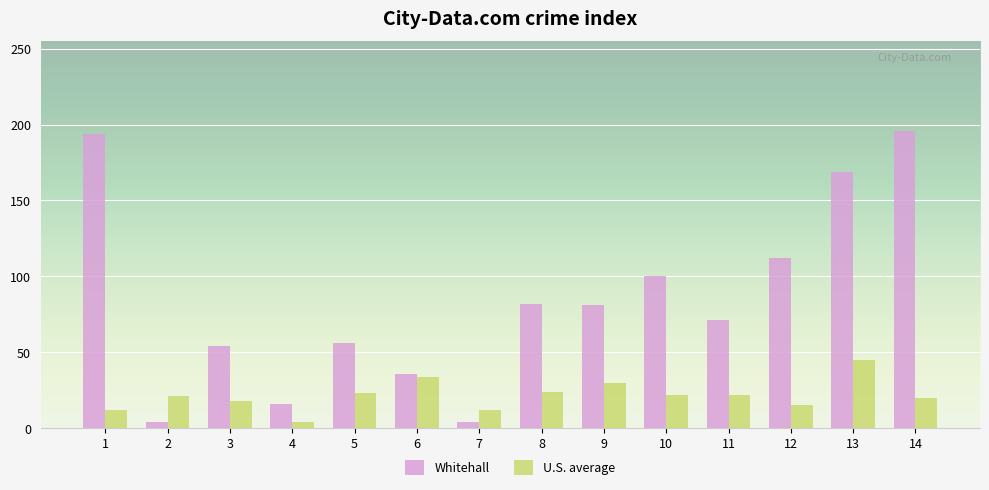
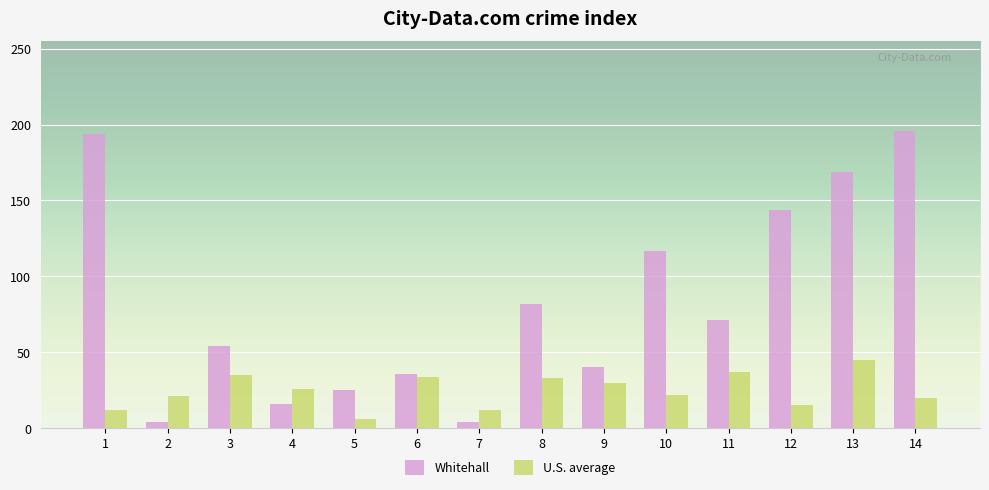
U.S. average, 3: 18 -> 35
U.S. average, 4: 4 -> 26
Whitehall, 5: 56 -> 25
U.S. average, 5: 23 -> 6
U.S. average, 8: 24 -> 33
Whitehall, 9: 81 -> 40
Whitehall, 10: 100 -> 117
U.S. average, 11: 22 -> 37
Whitehall, 12: 112 -> 144
